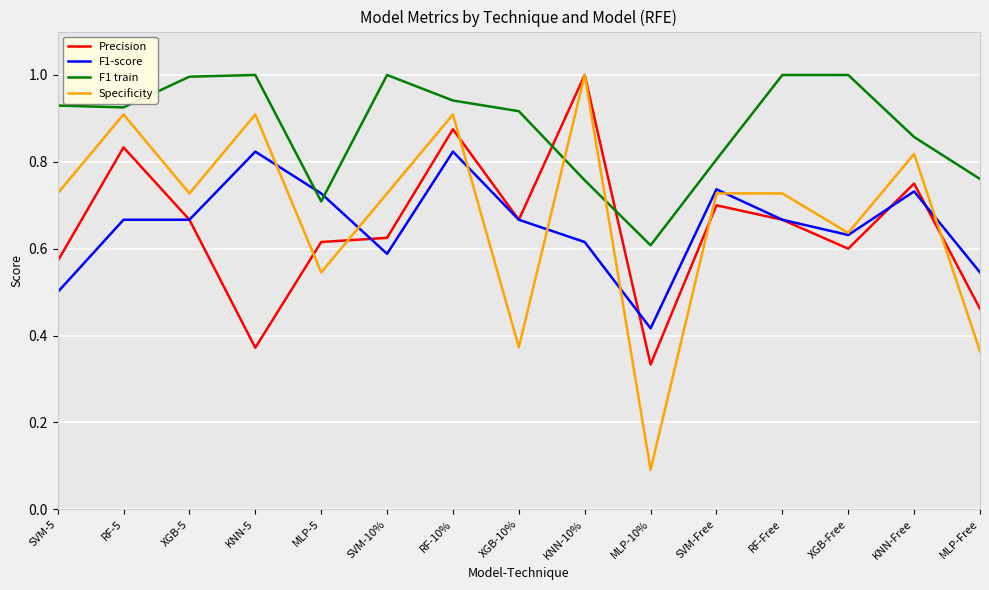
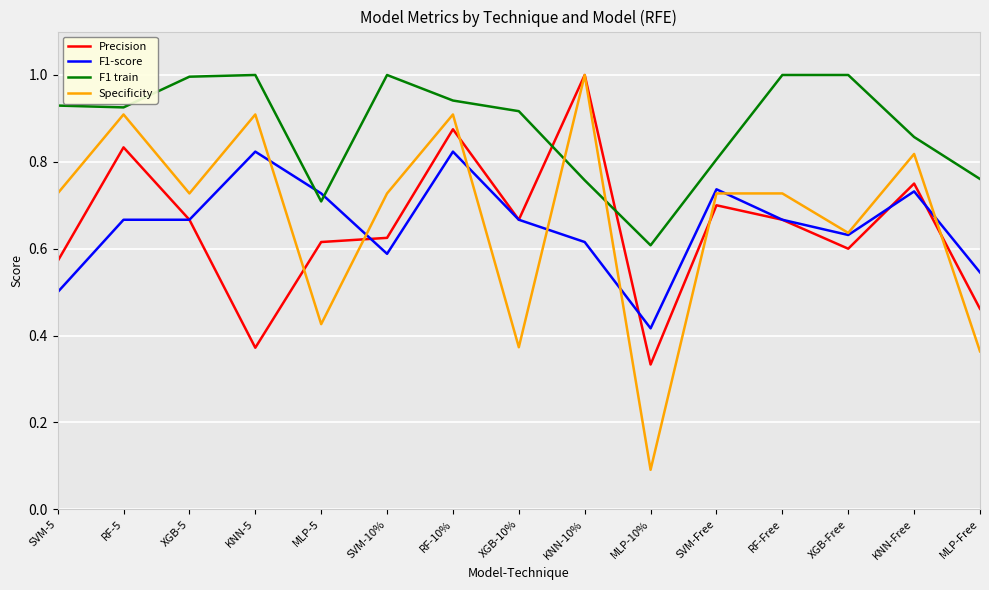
Specificity, MLP-5: 0.55 -> 0.43
